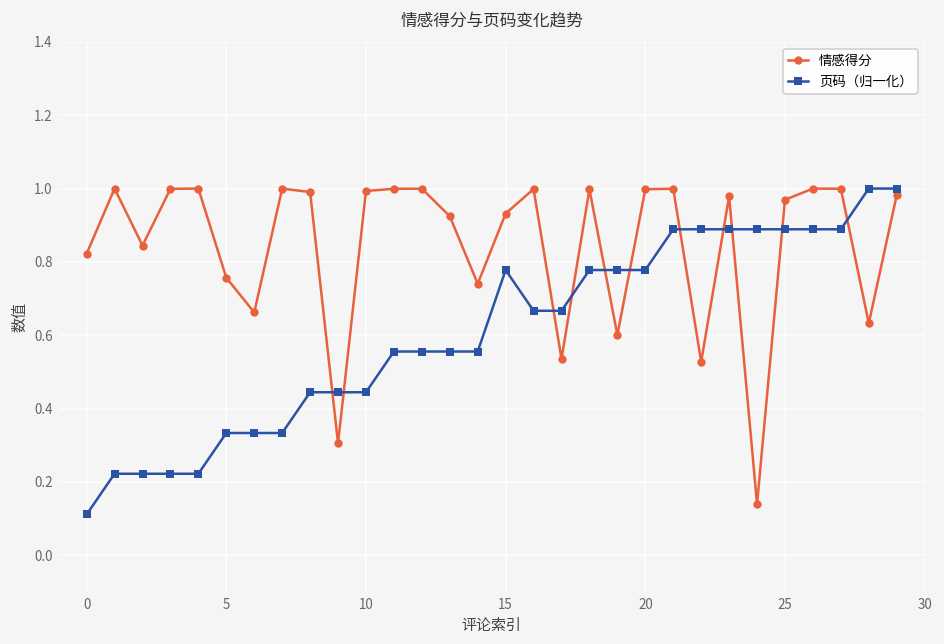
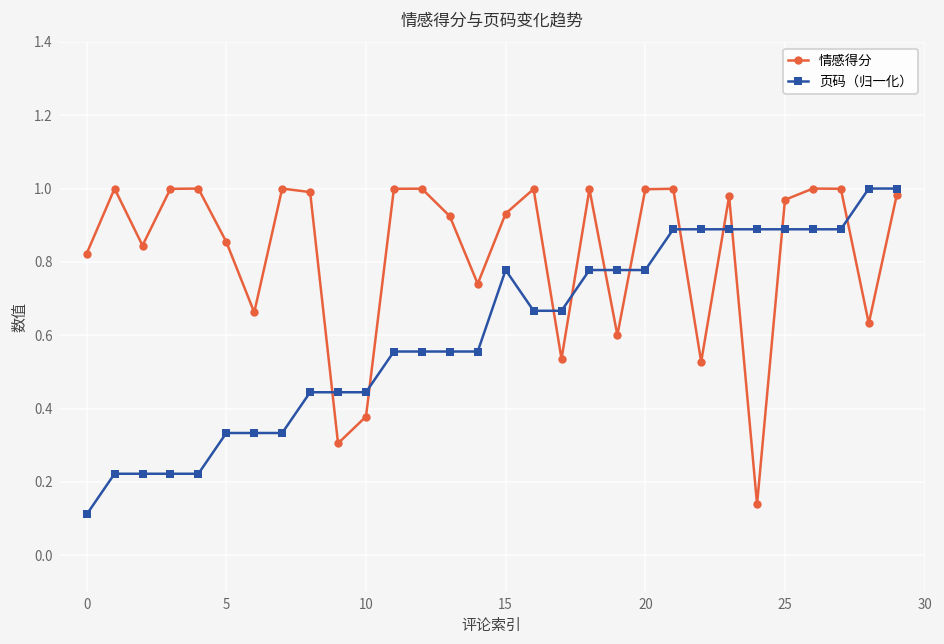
情感得分, 5: 0.76 -> 0.85
情感得分, 10: 0.99 -> 0.38
